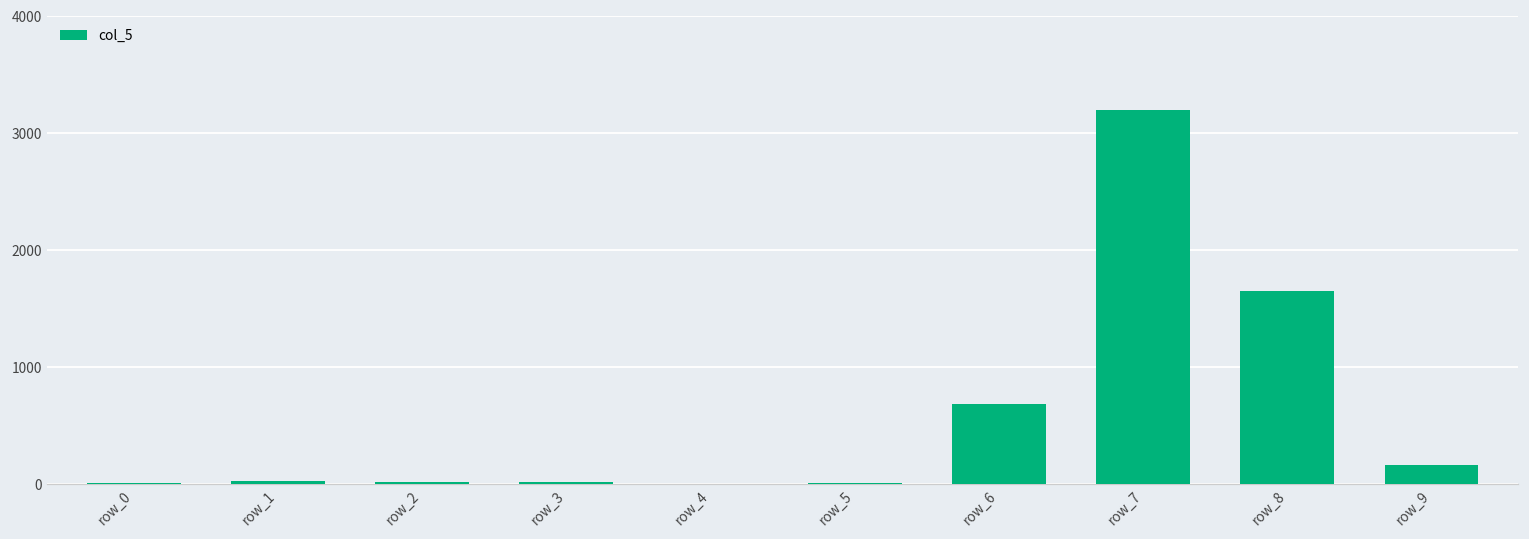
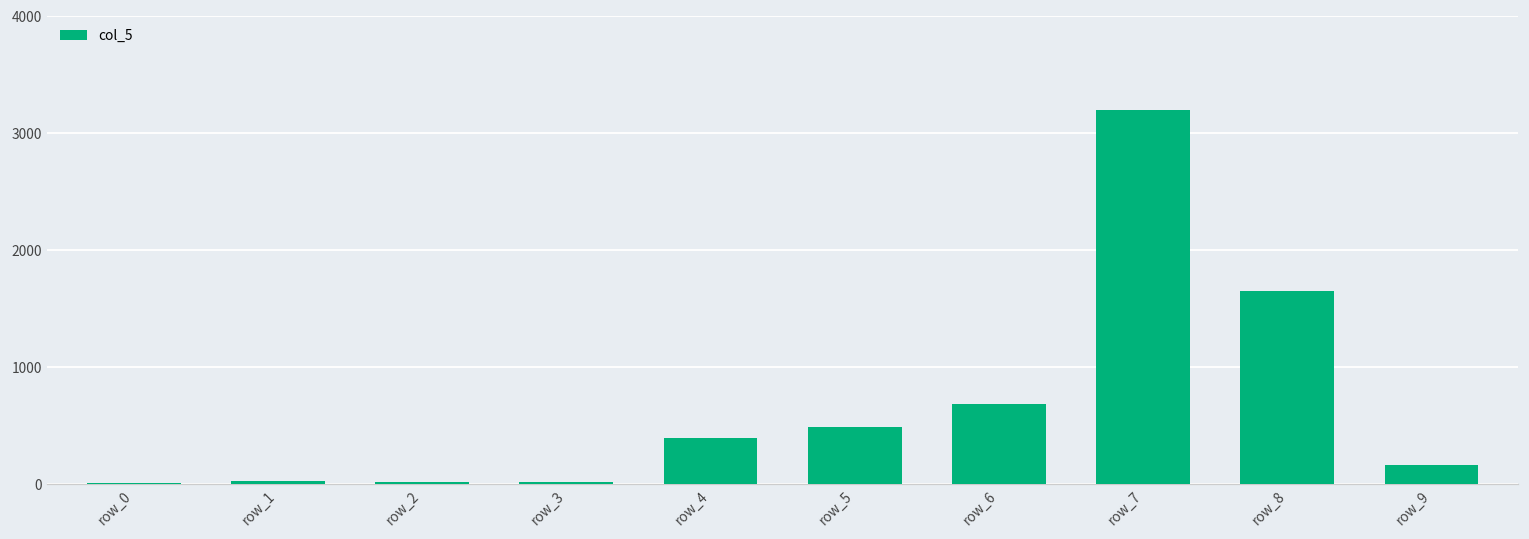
row_4: 0 -> 400
row_5: 10 -> 490
